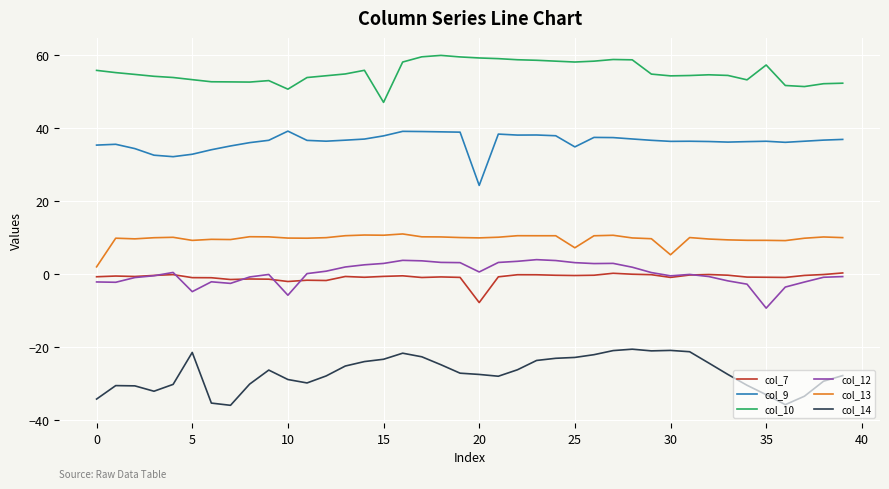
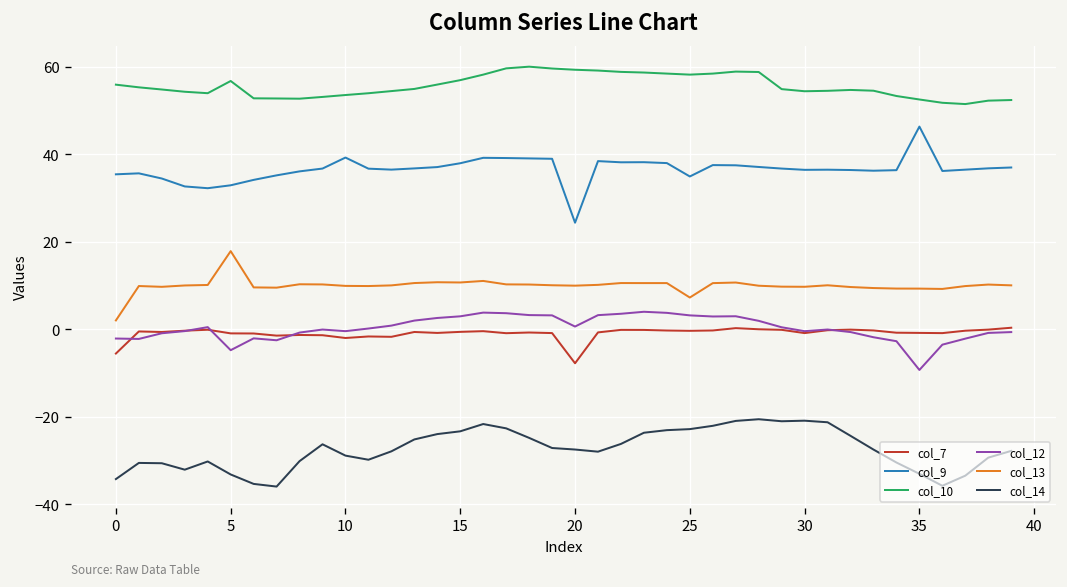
col_7, 0: -1 -> -6
col_10, 5: 53 -> 57
col_13, 5: 9 -> 18
col_14, 5: -21 -> -33
col_10, 10: 51 -> 54
col_12, 10: -6 -> 0
col_10, 15: 47 -> 57
col_13, 30: 5 -> 10
col_9, 35: 36 -> 46
col_10, 35: 57 -> 53
